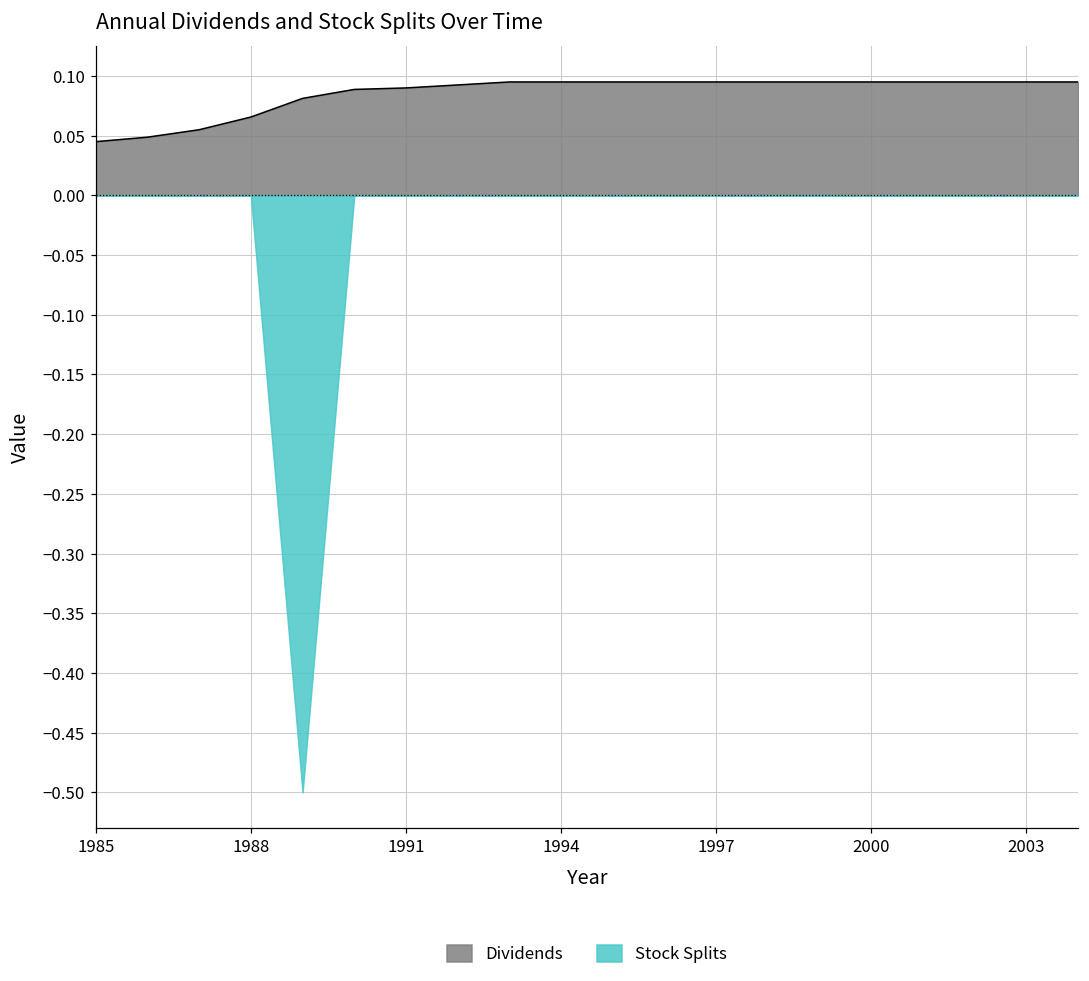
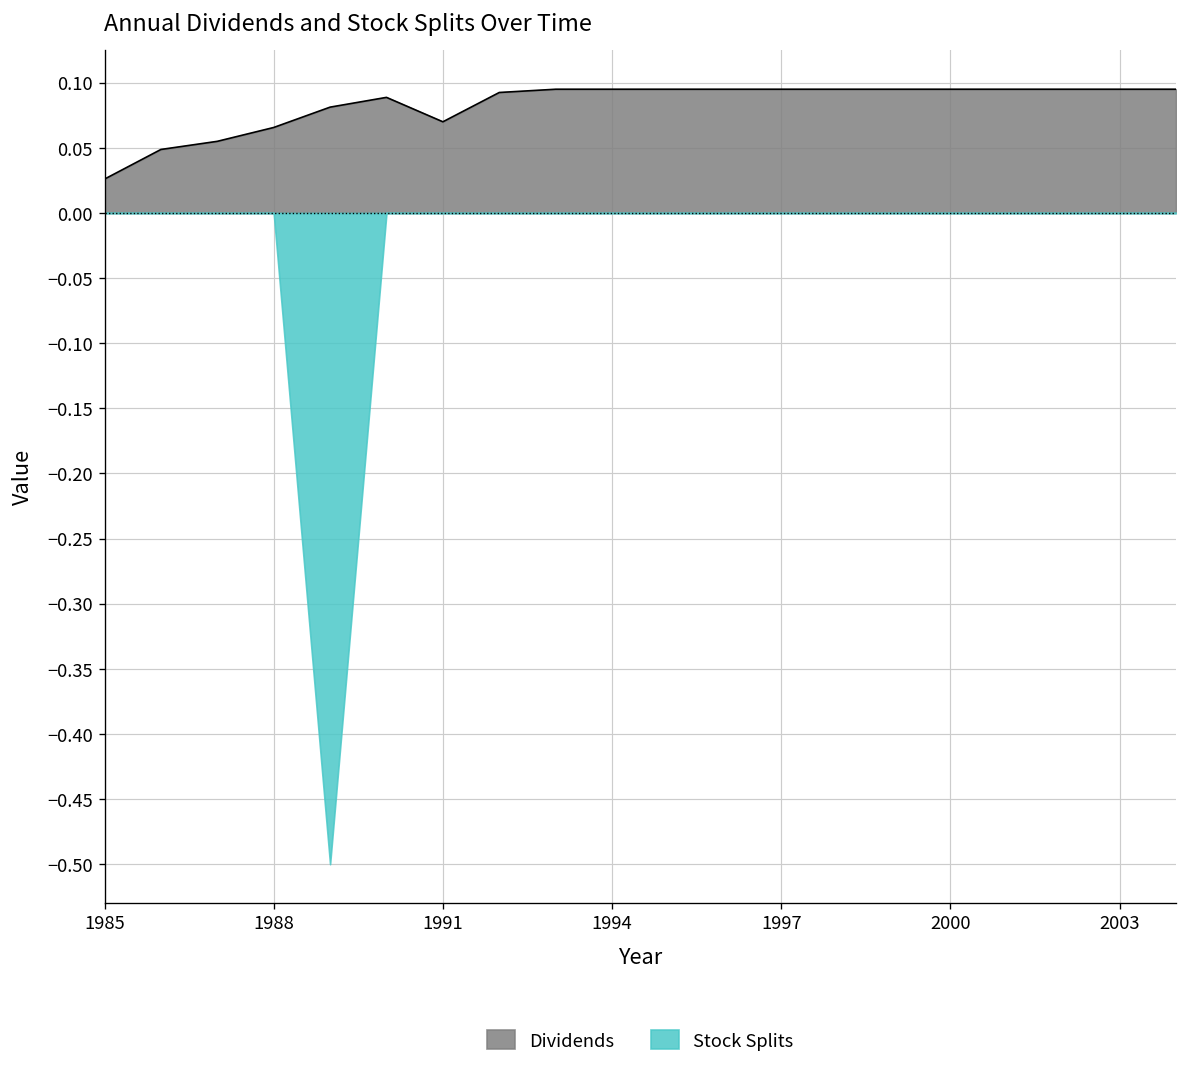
Dividends, 1985: 0.045 -> 0.026
Dividends, 1991: 0.09 -> 0.07
